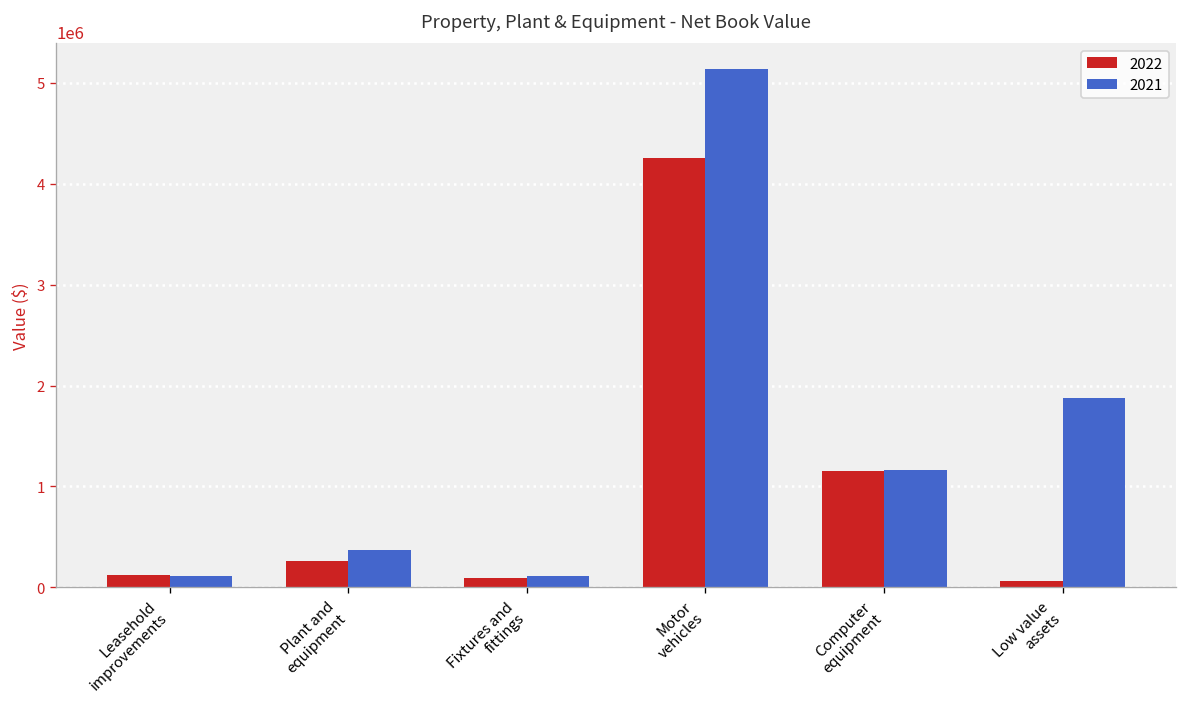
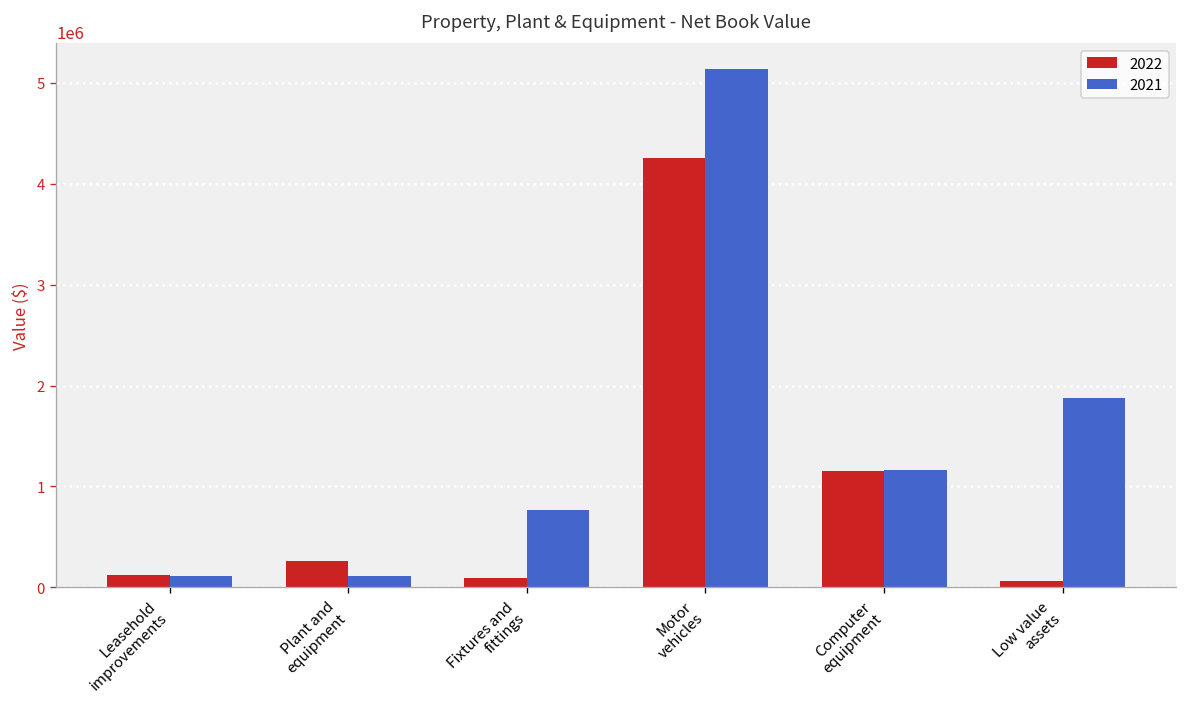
2021, Plant and equipment: 400000 -> 100000
2021, Fixtures and fittings: 100000 -> 800000
